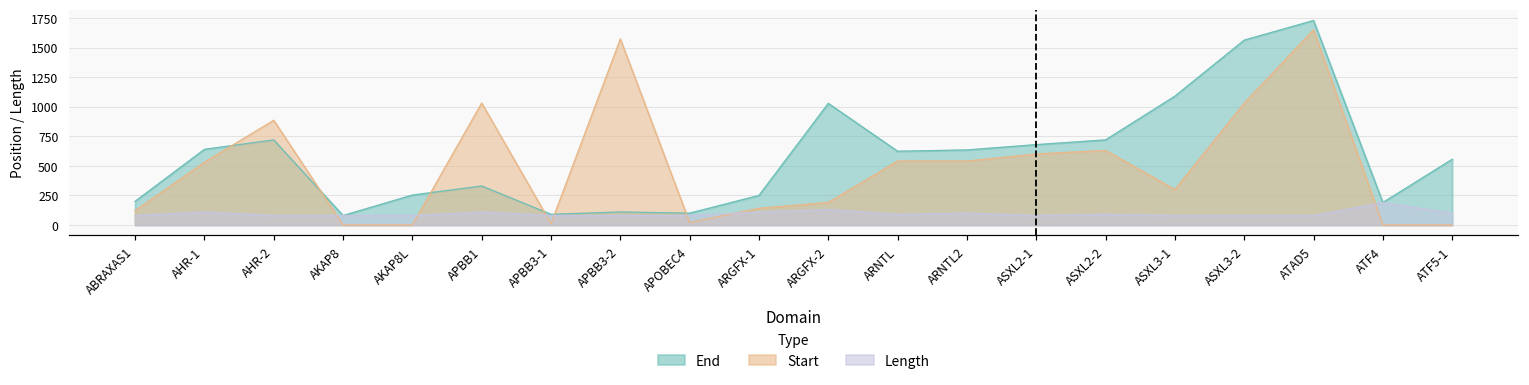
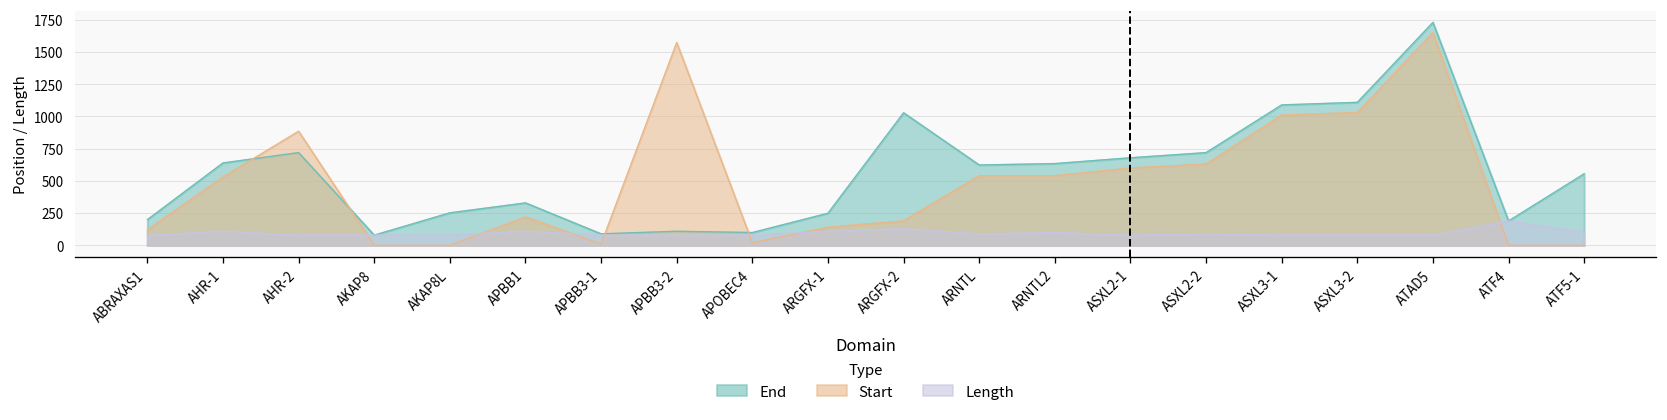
Start, APBB1: 1030 -> 220
Start, ASXL3-1: 300 -> 1010
End, ASXL3-2: 1560 -> 1110
